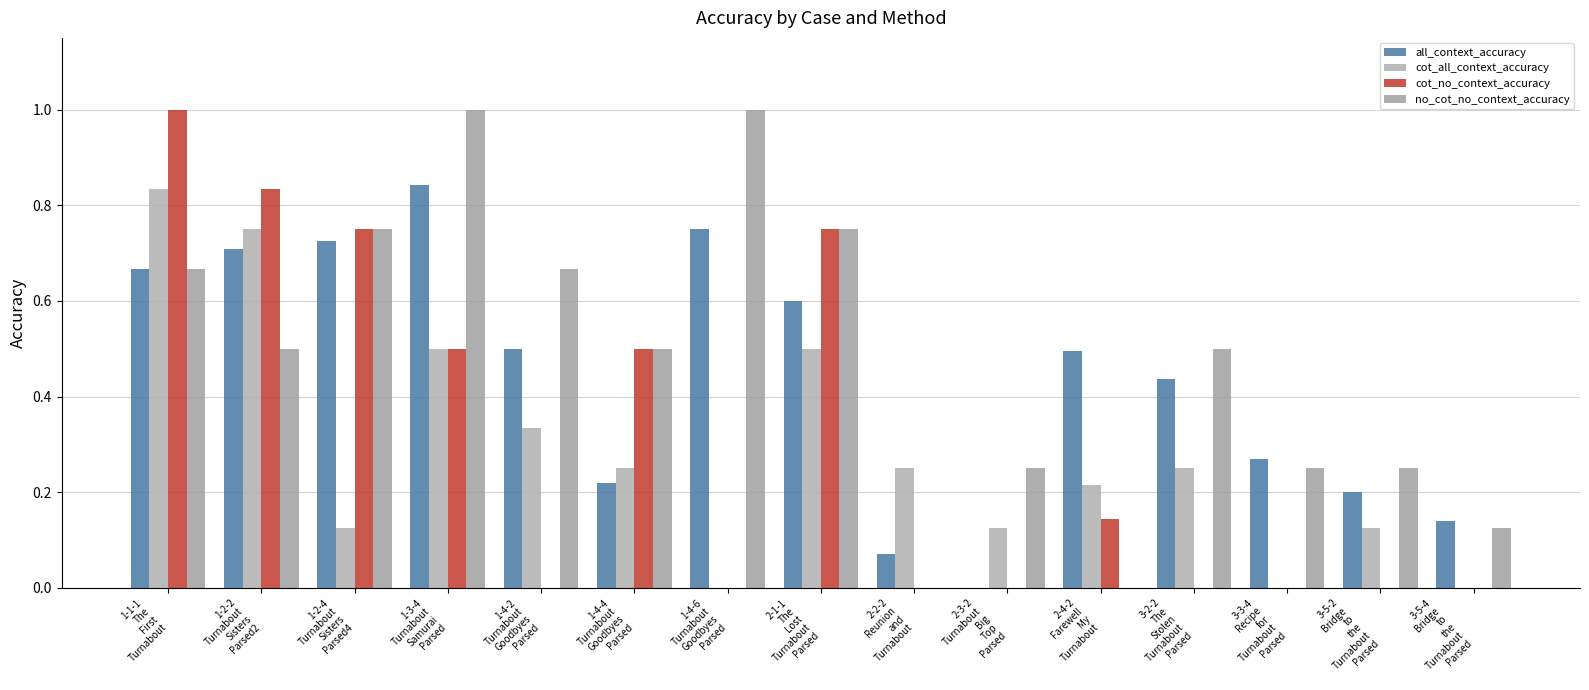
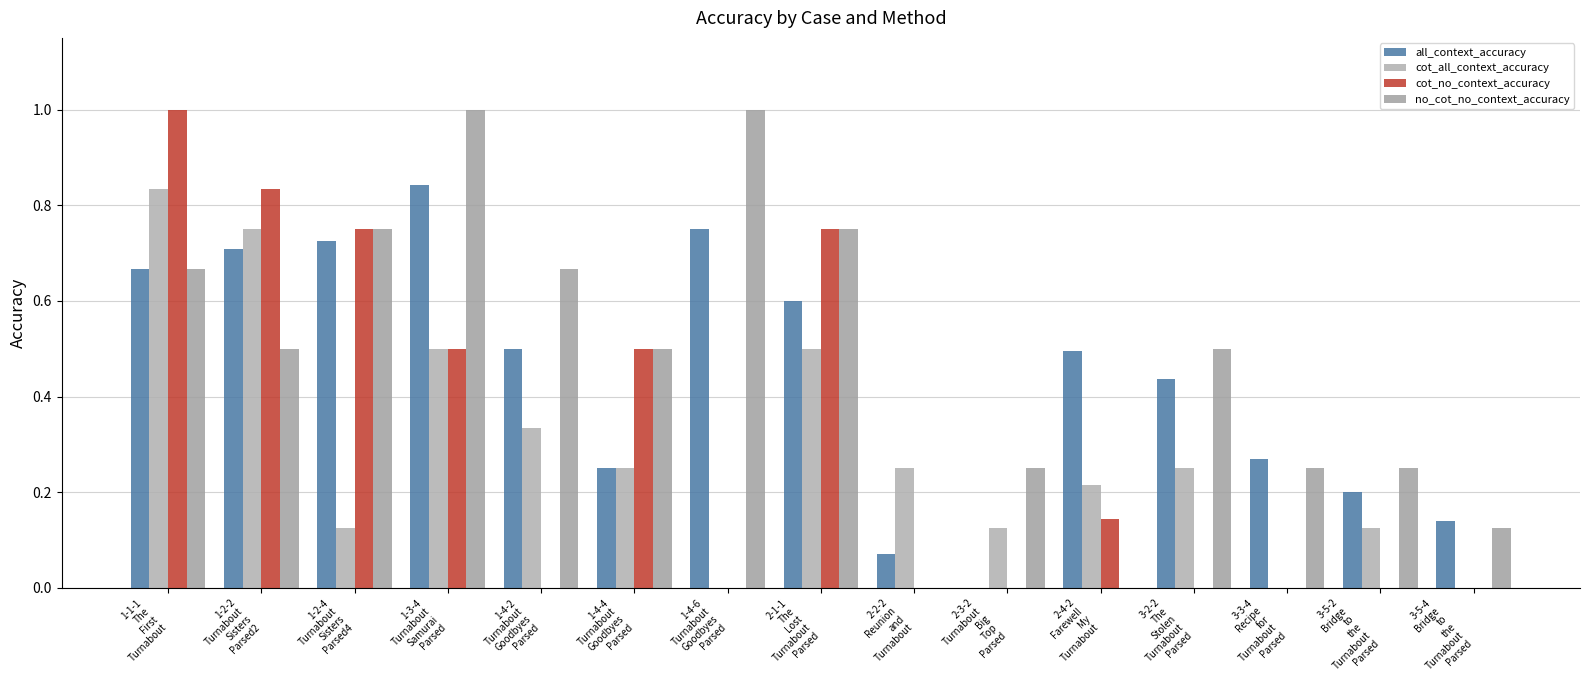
all_context_accuracy, 1-4-4 Turnabout Goodbyes Parsed: 0.22 -> 0.25
